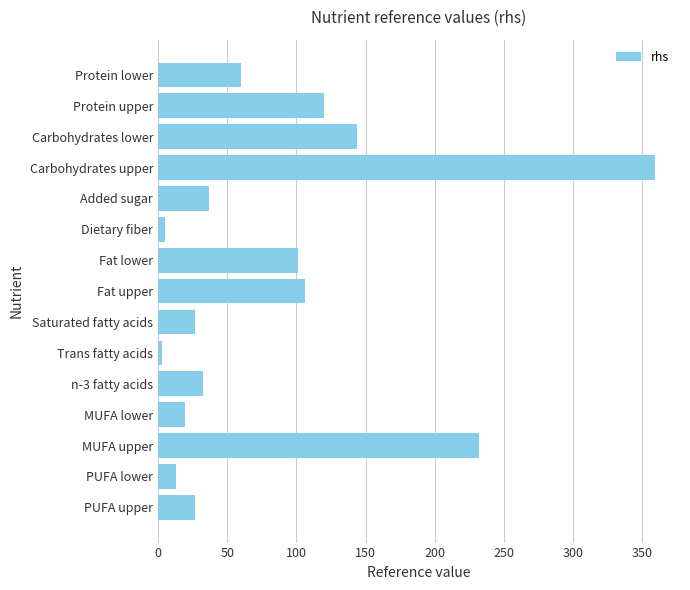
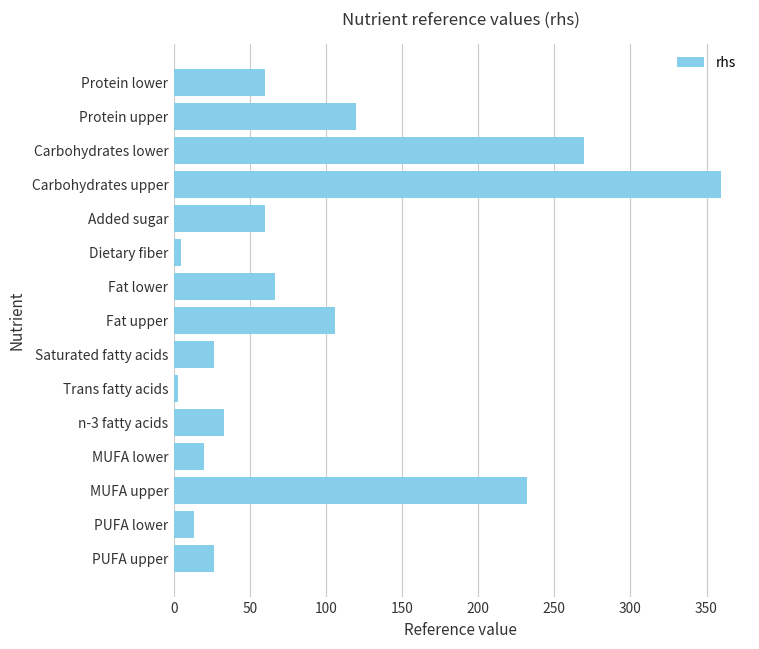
Carbohydrates lower: 144 -> 270
Added sugar: 37 -> 60
Fat lower: 102 -> 66
